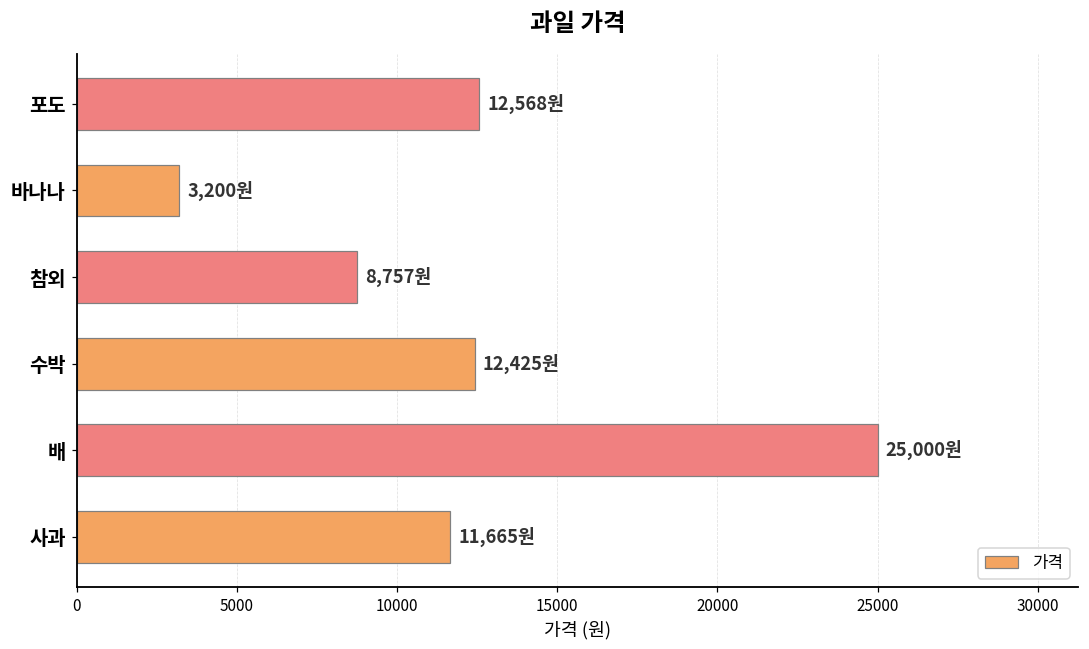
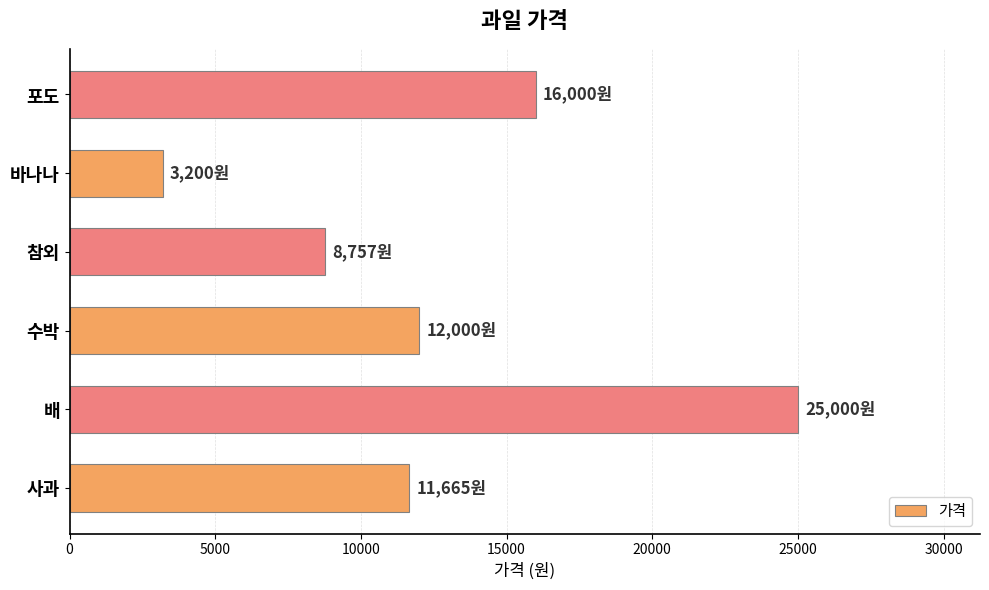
포도: 12,568원 -> 16,000원
수박: 12,425원 -> 12,000원
